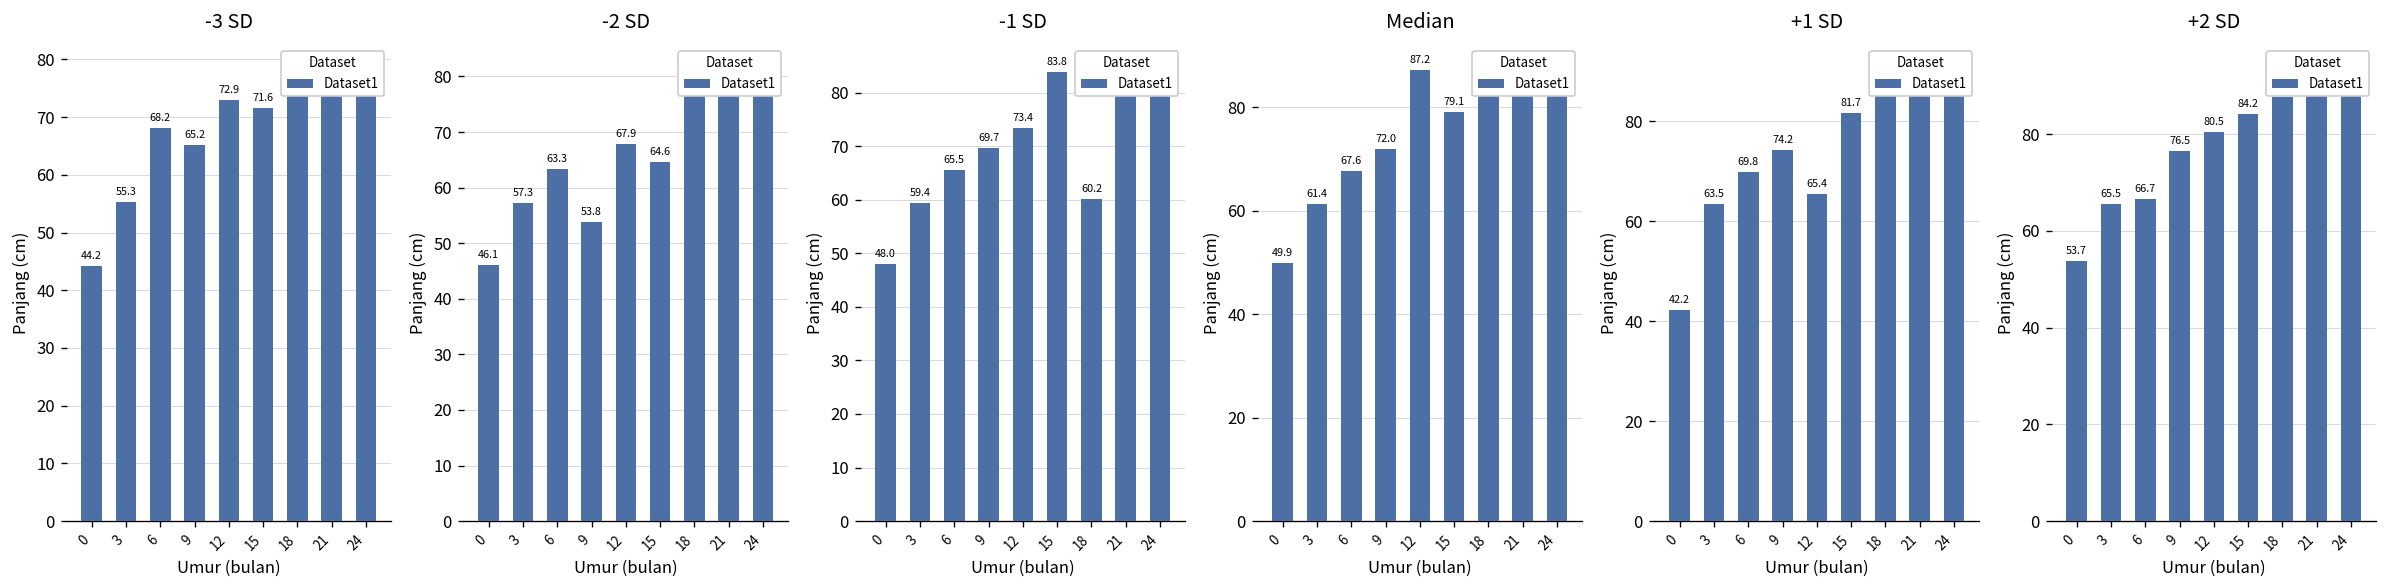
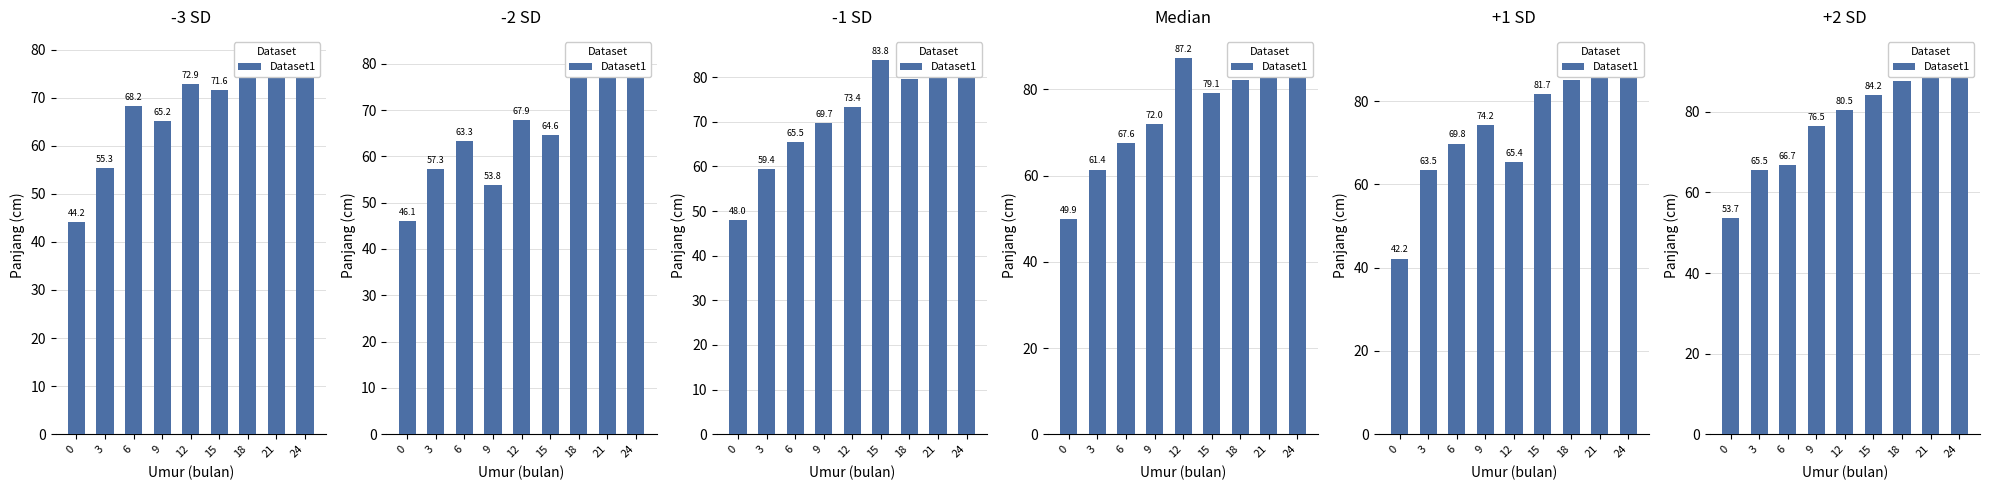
-1 SD, 18: 60 -> 80
